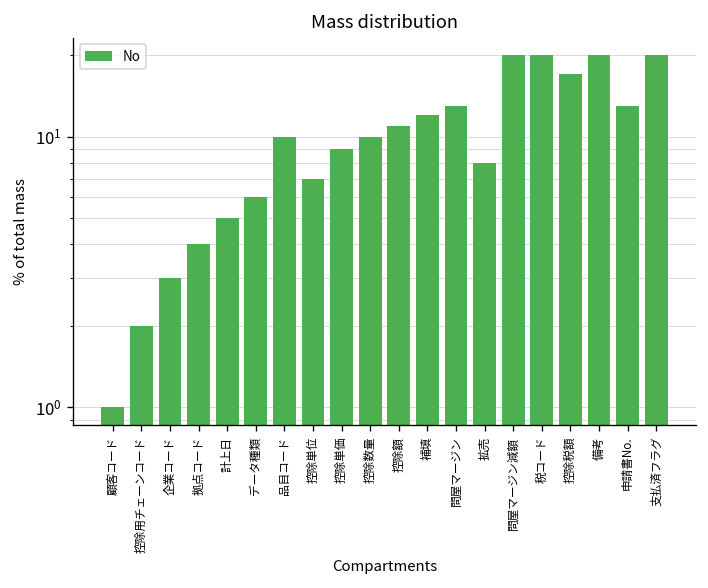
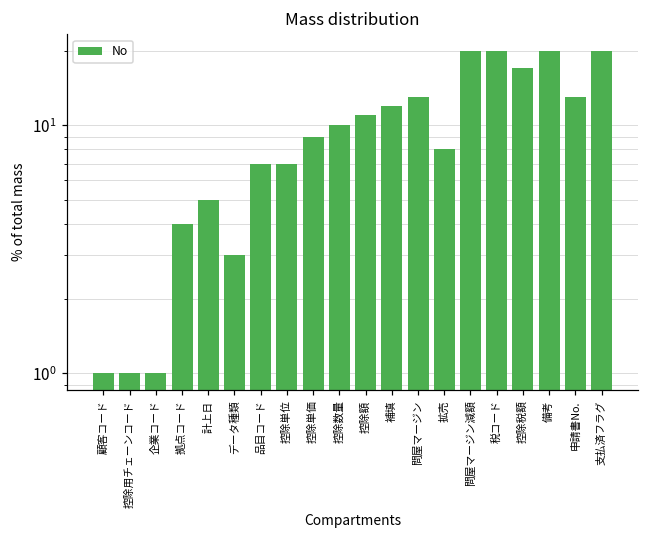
控除用チェーンコード: 2 -> 1
企業コード: 3 -> 1
データ種類: 6 -> 3
品目コード: 10 -> 7
